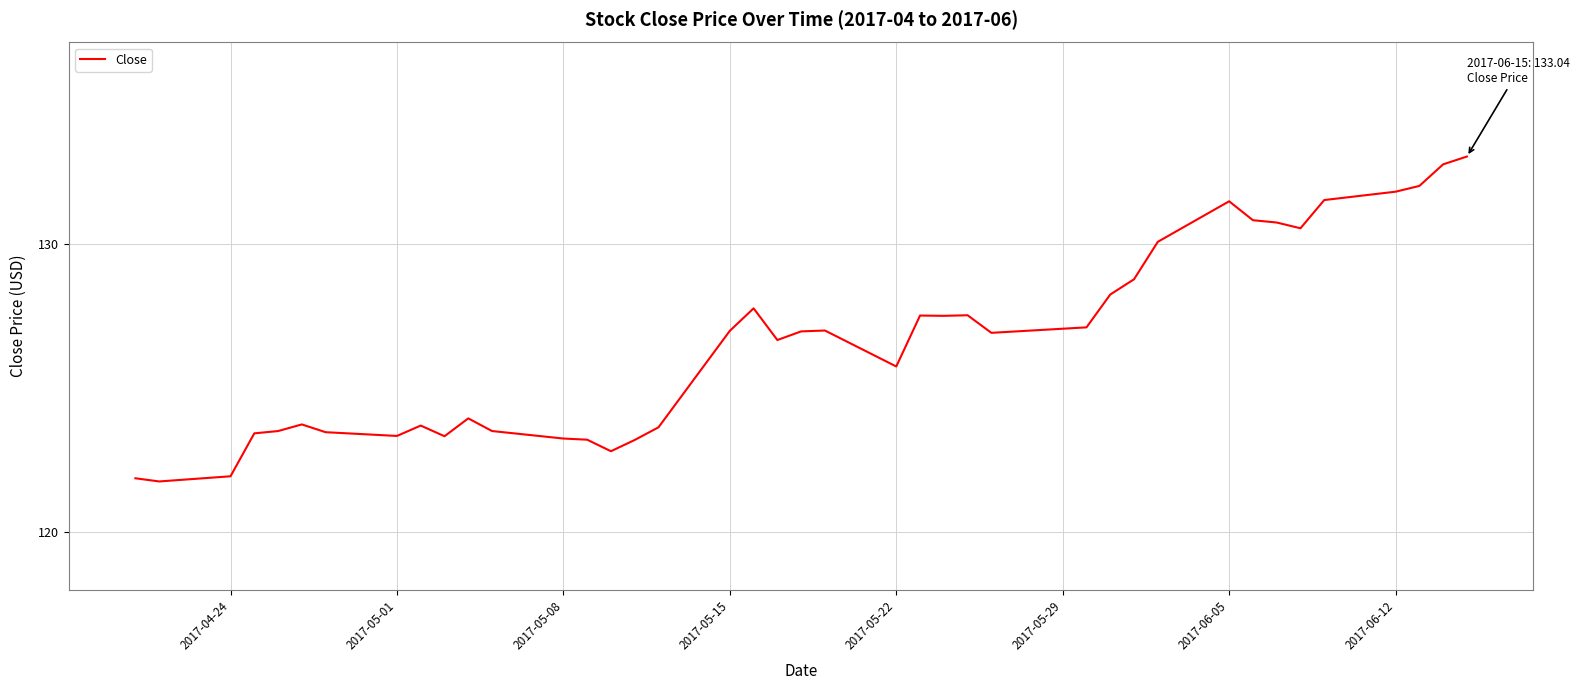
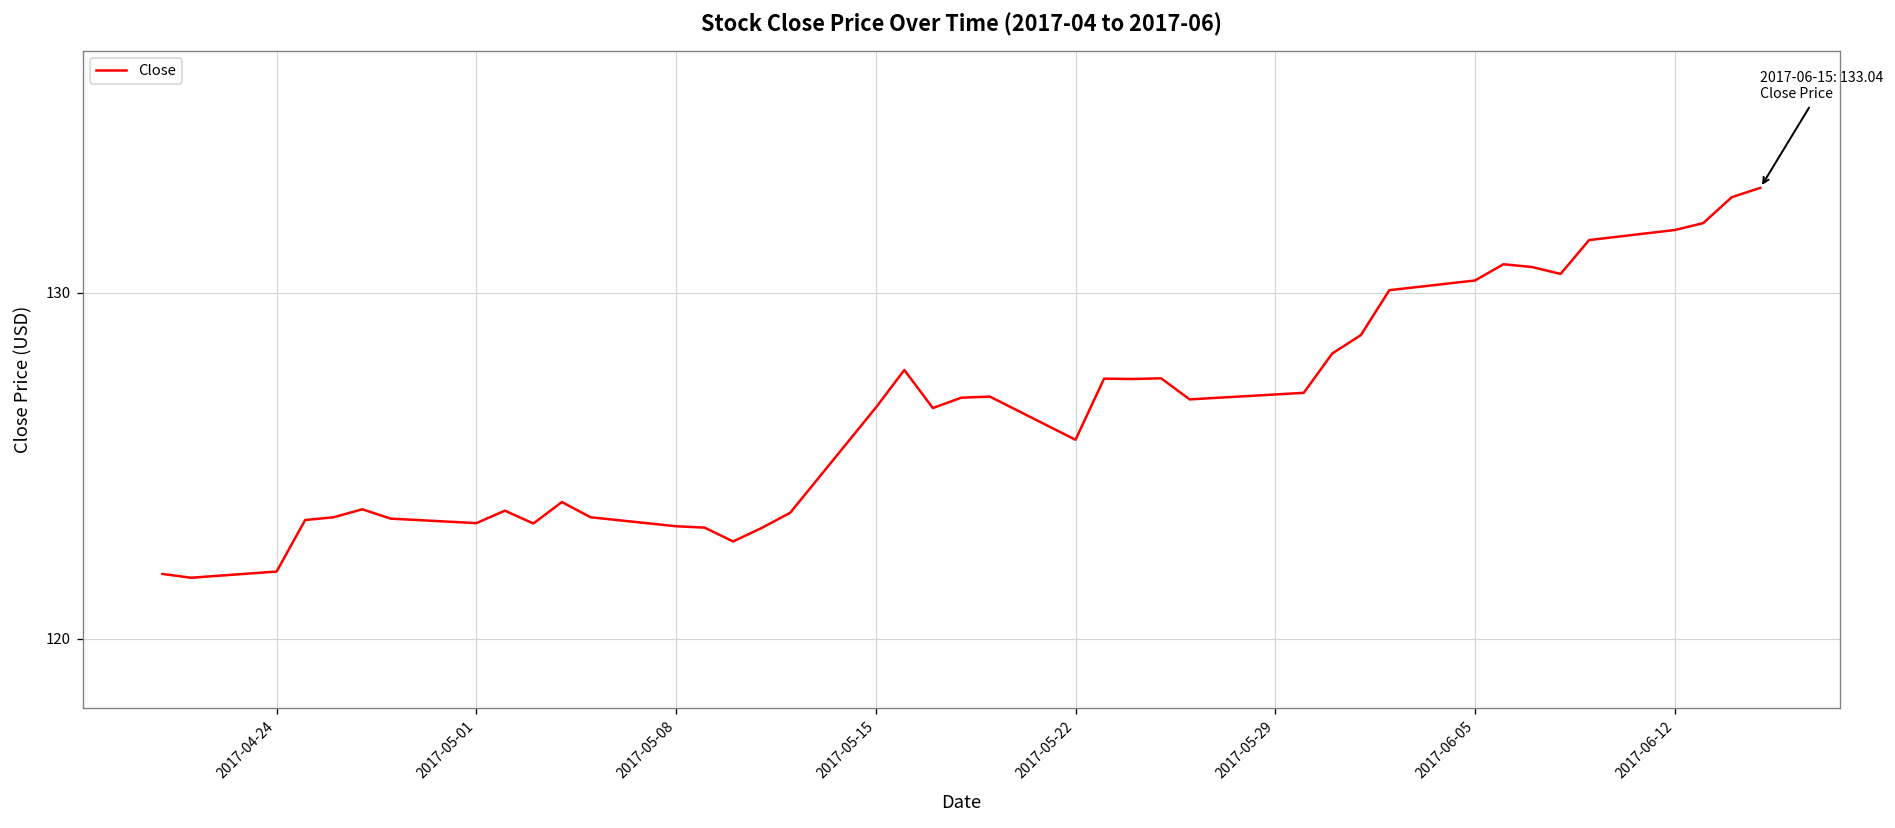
2017-05-15: 127.0 -> 126.7
2017-06-05: 131.5 -> 130.4
